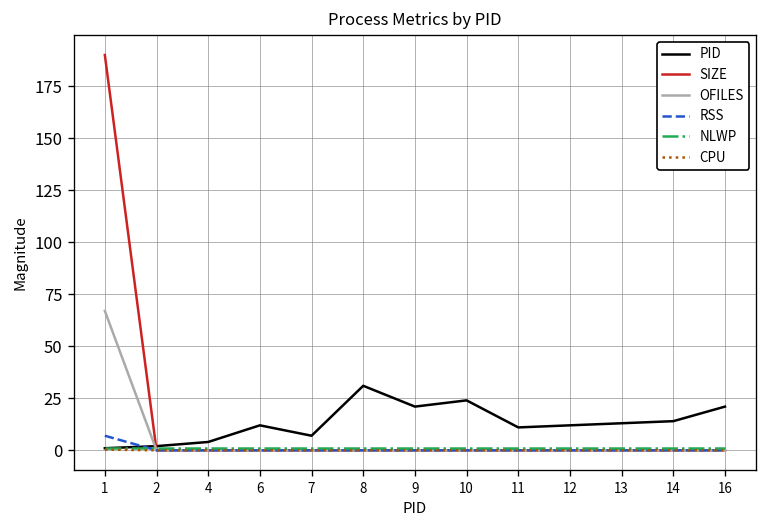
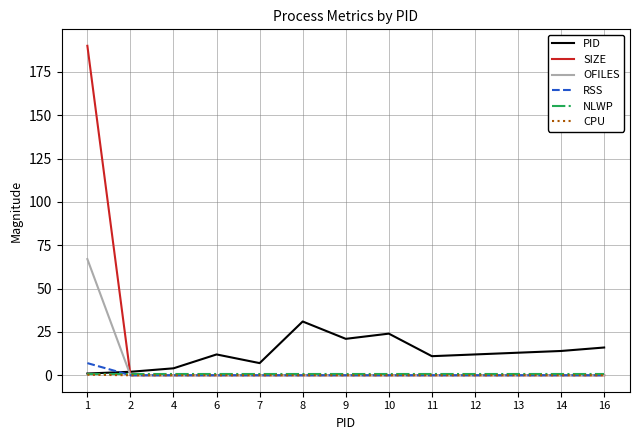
PID, 16: 21 -> 16
